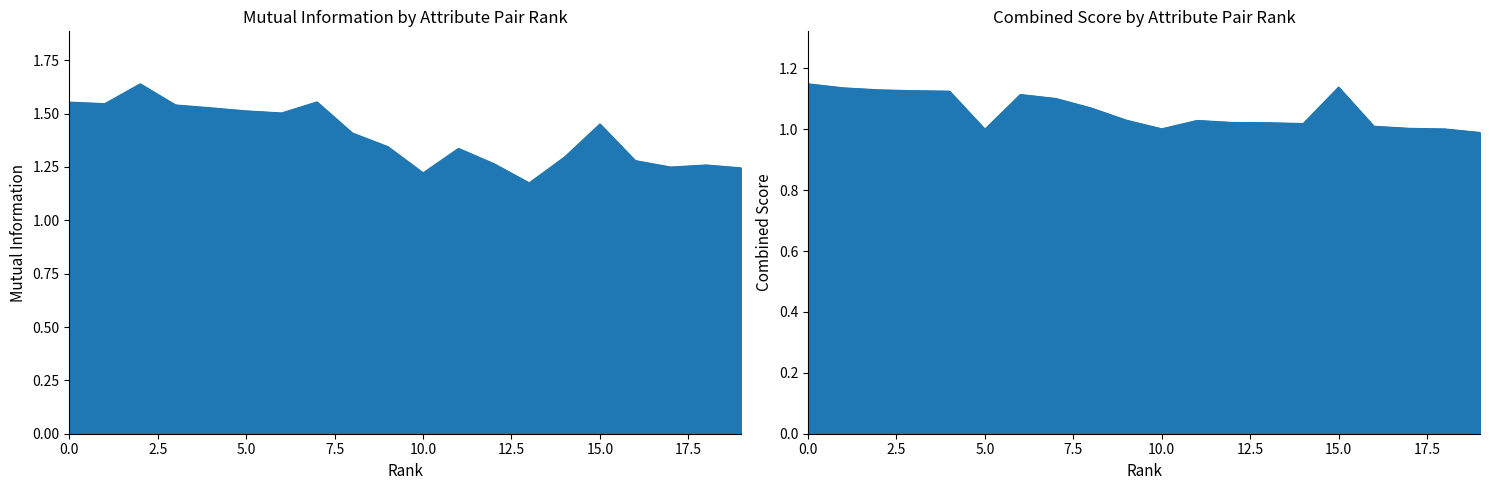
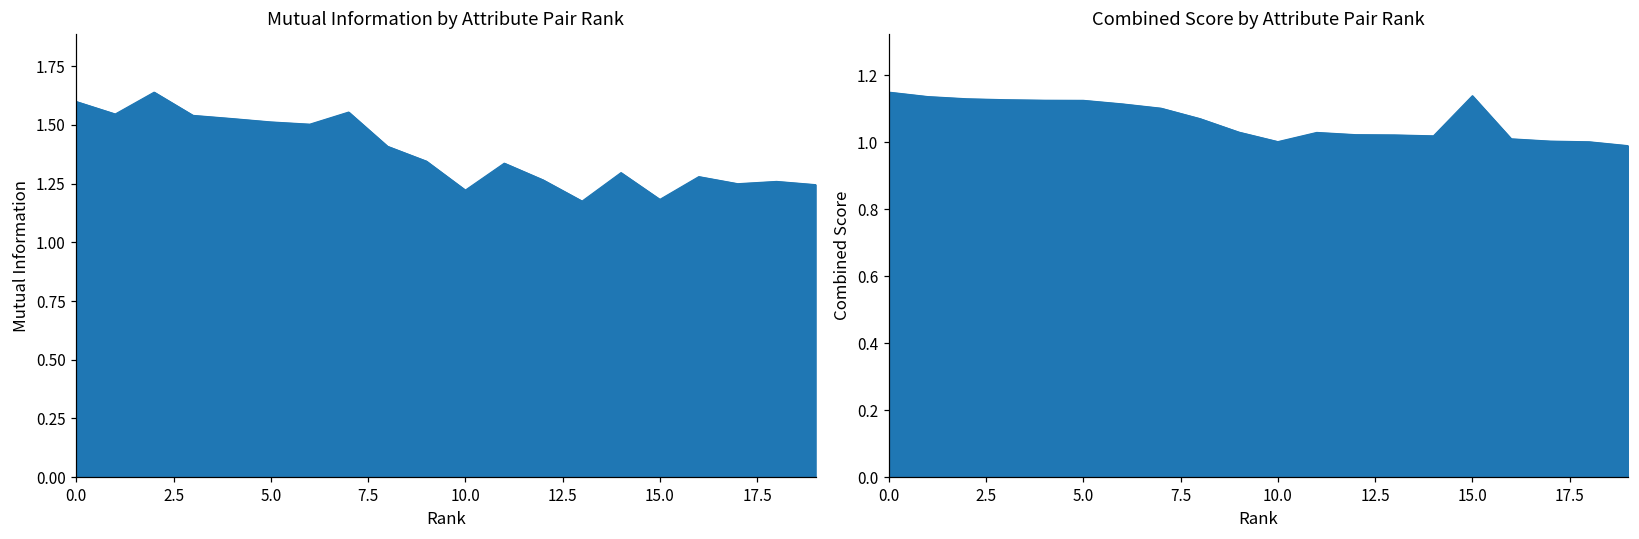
Mutual Information by Attribute Pair Rank, 0.0: 1.55 -> 1.60
Mutual Information by Attribute Pair Rank, 15.0: 1.45 -> 1.18
Combined Score by Attribute Pair Rank, 5.0: 1.00 -> 1.12
